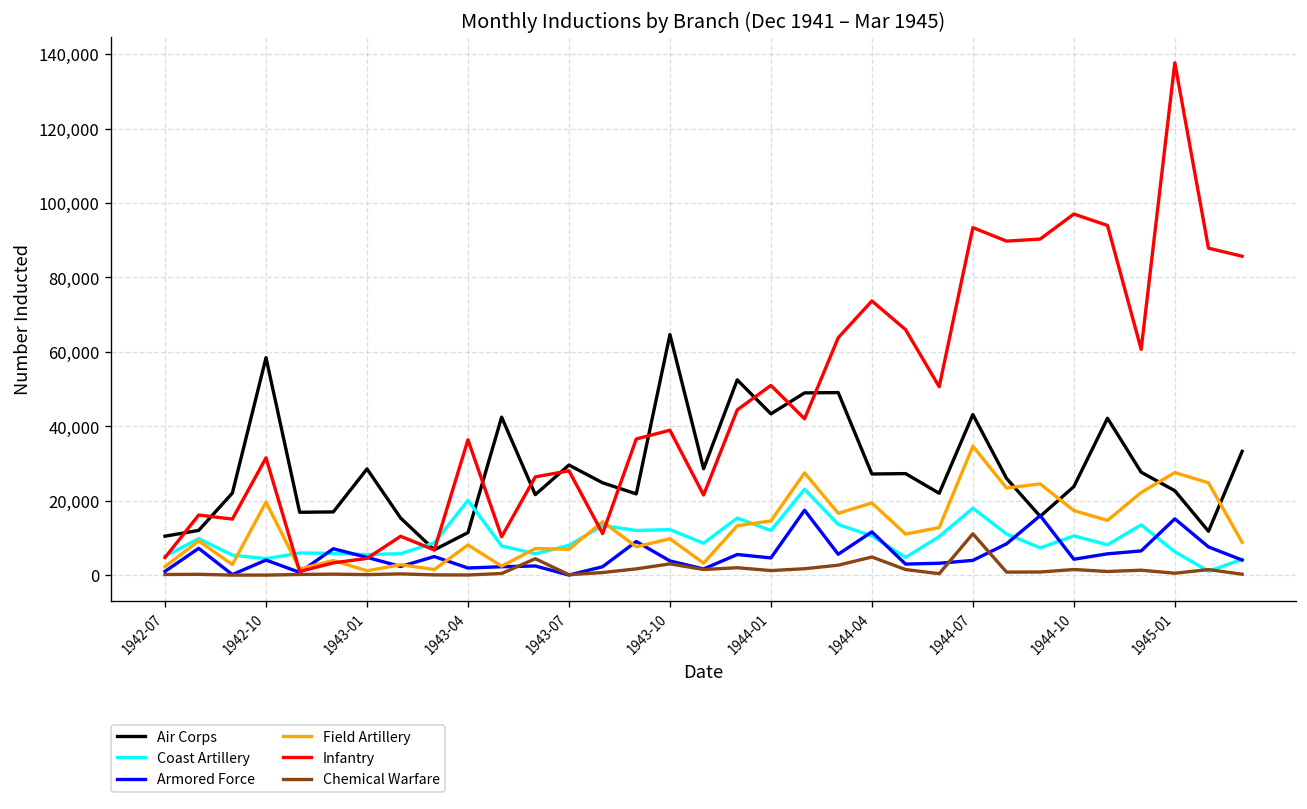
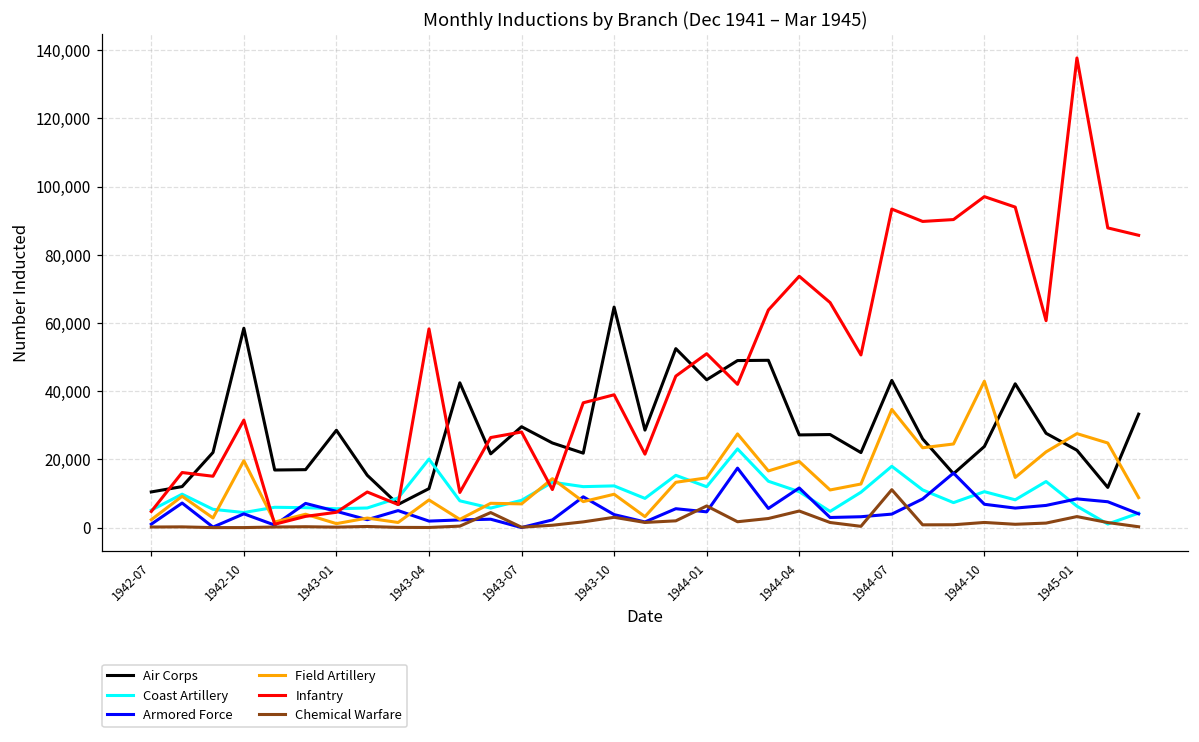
Infantry, 1943-04: 36,000 -> 58,000
Chemical Warfare, 1944-01: 1,000 -> 6,000
Armored Force, 1944-10: 4,000 -> 7,000
Field Artillery, 1944-10: 17,000 -> 43,000
Armored Force, 1945-01: 15,000 -> 8,000
Chemical Warfare, 1945-01: 1,000 -> 3,000
